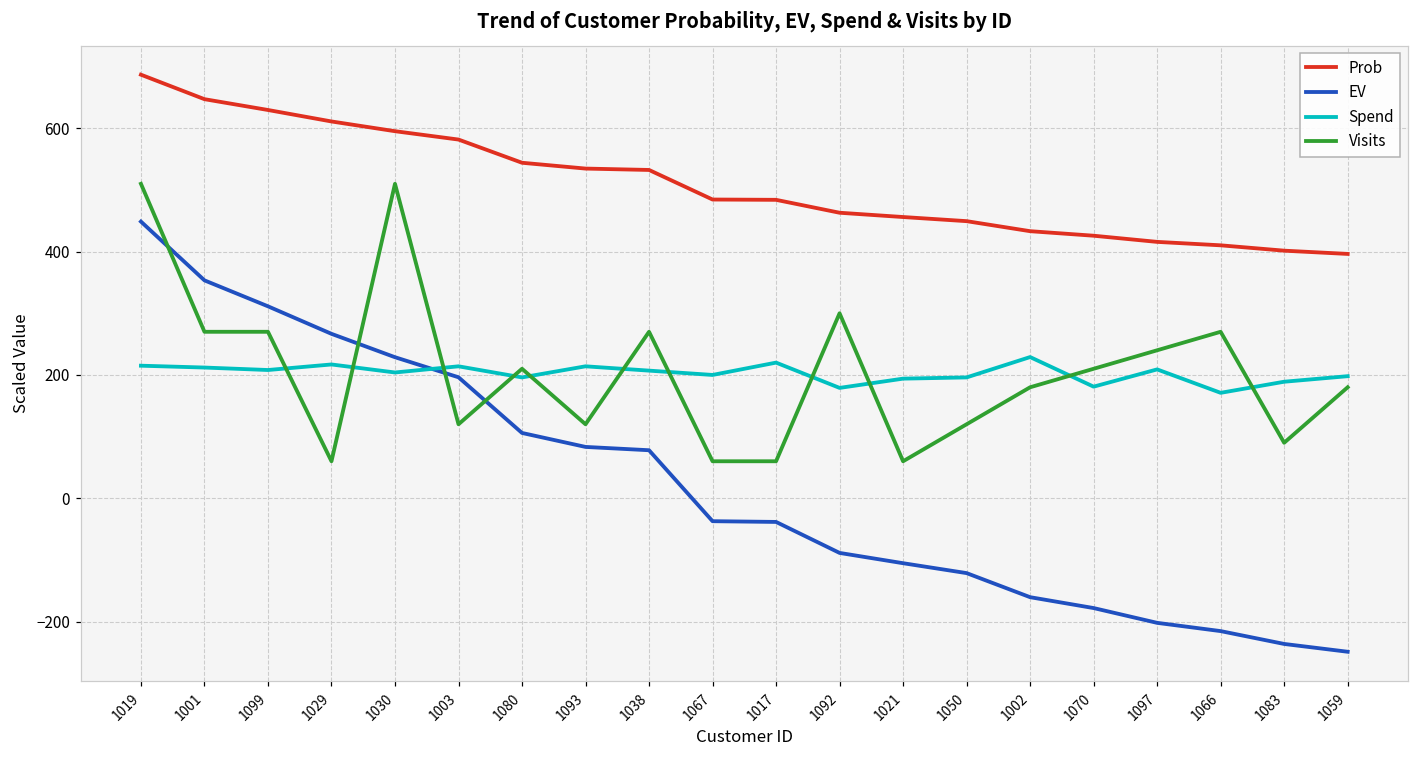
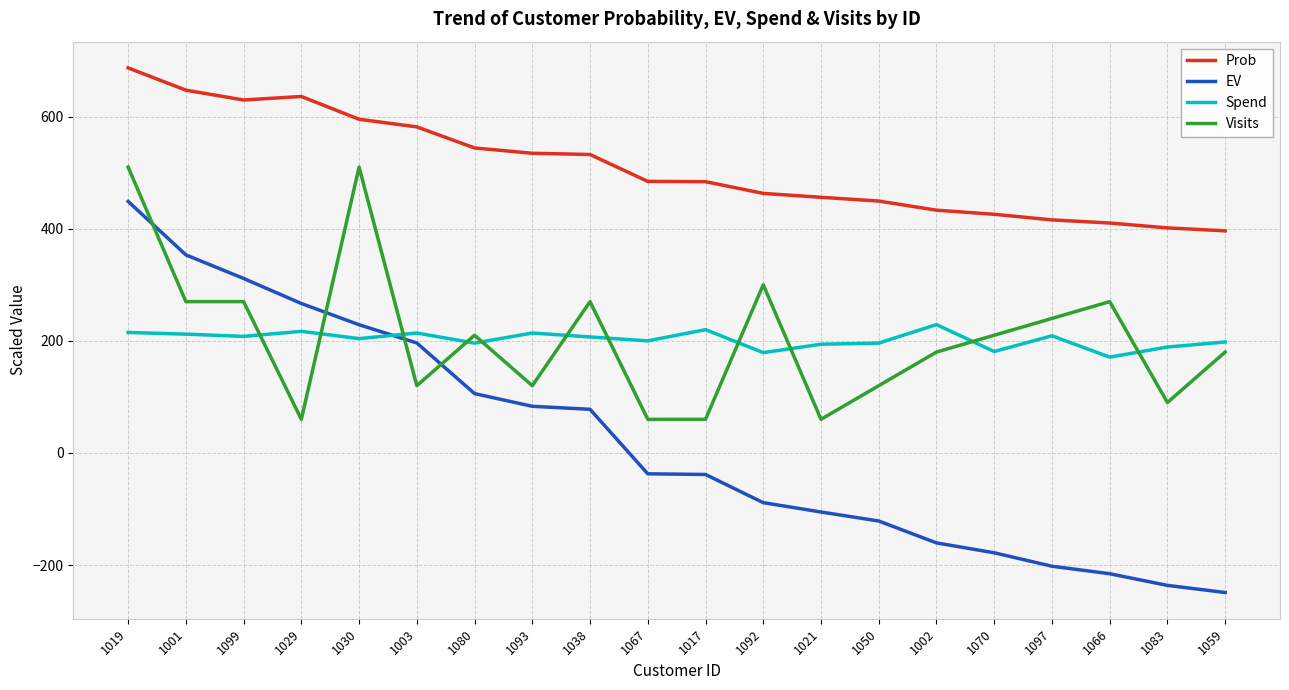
Prob, 1029: 610 -> 640
